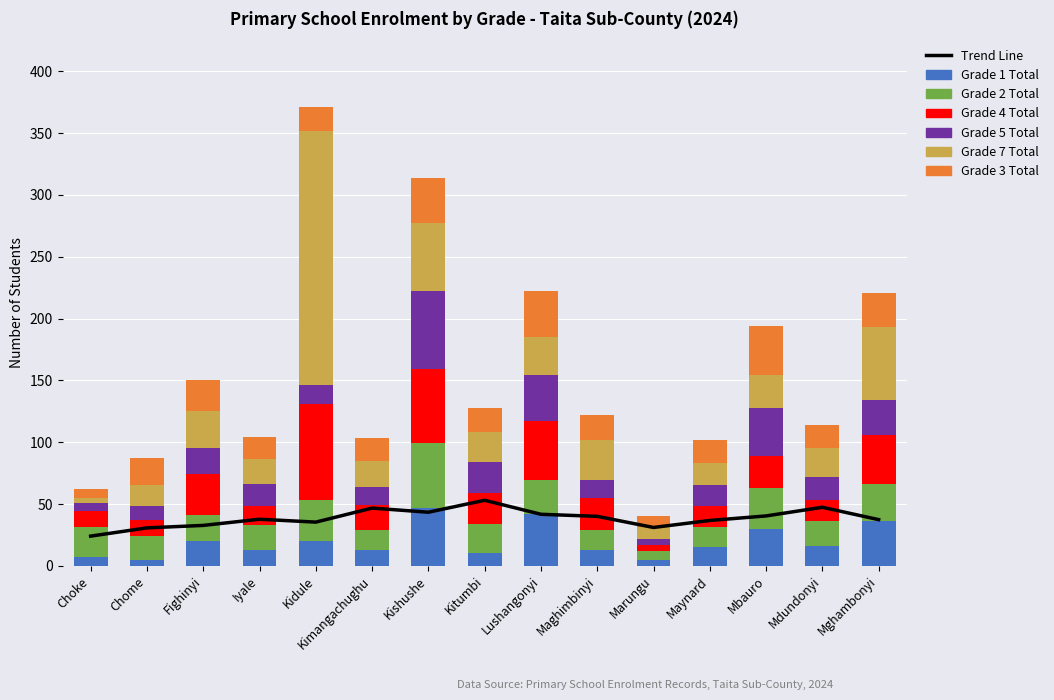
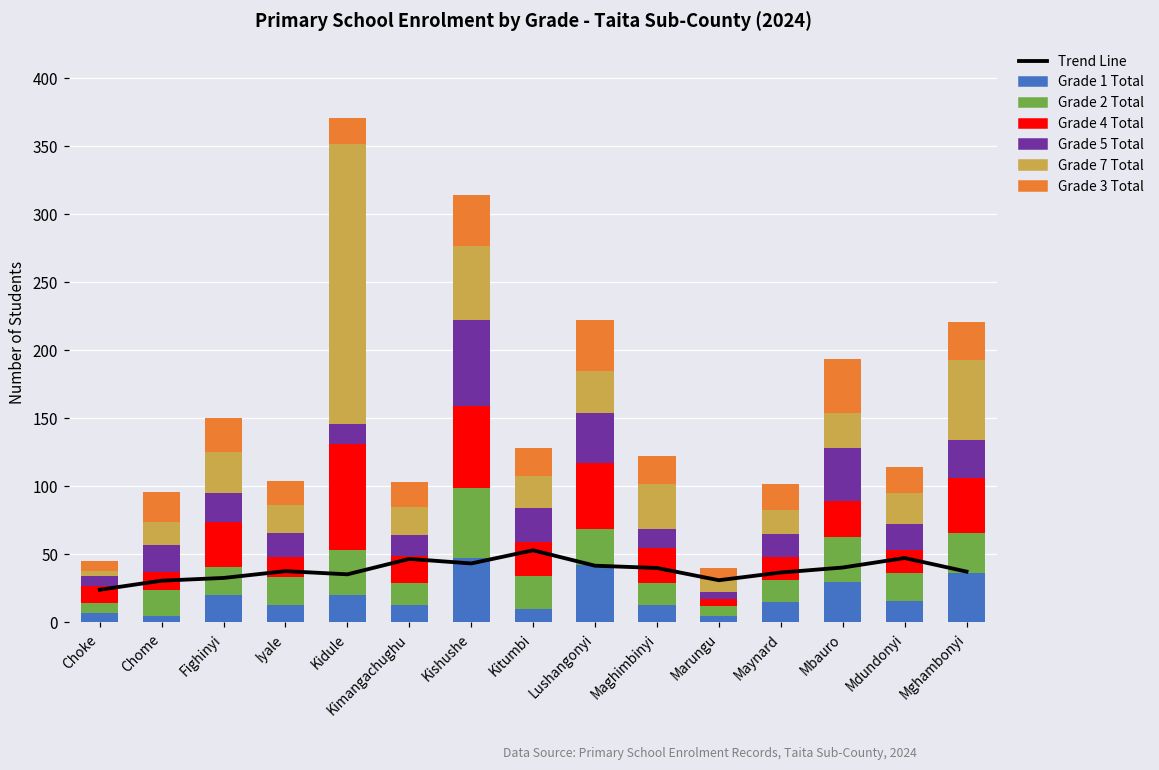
Grade 2 Total, Choke: 24 -> 7
Grade 5 Total, Chome: 11 -> 20
